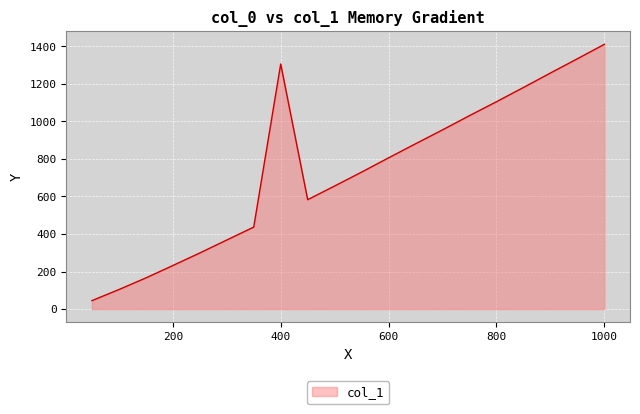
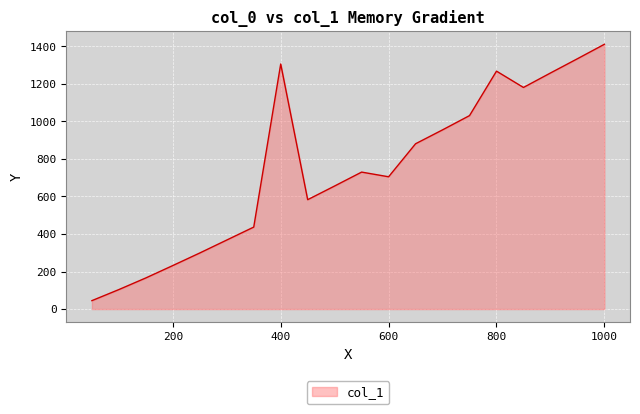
600: 810 -> 710
800: 1110 -> 1270
